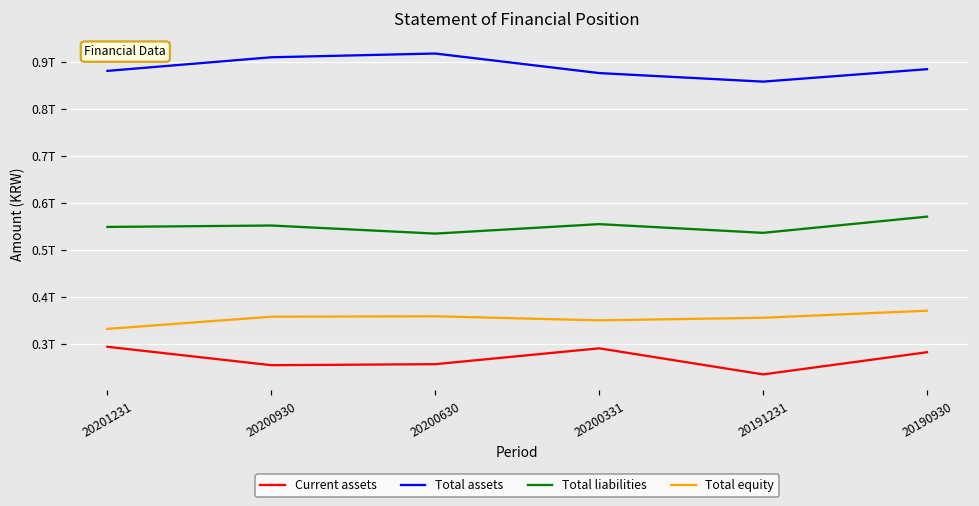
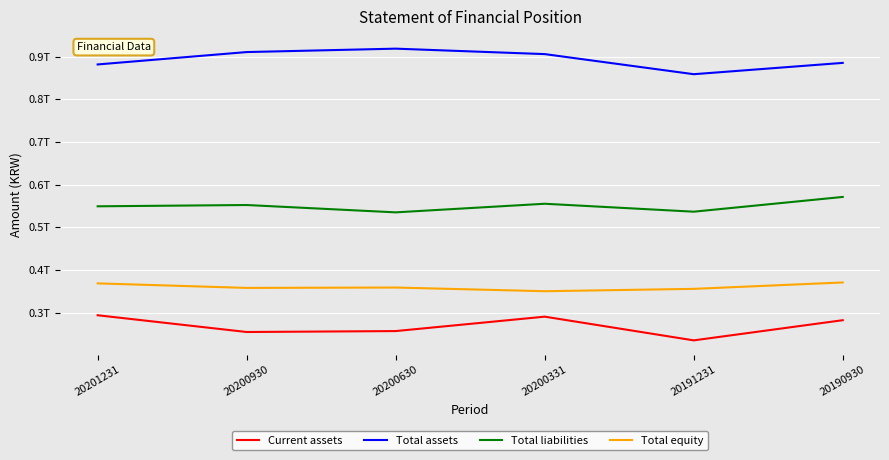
Total equity, 20201231: 0.33T -> 0.37T
Total assets, 20200331: 0.88T -> 0.91T
